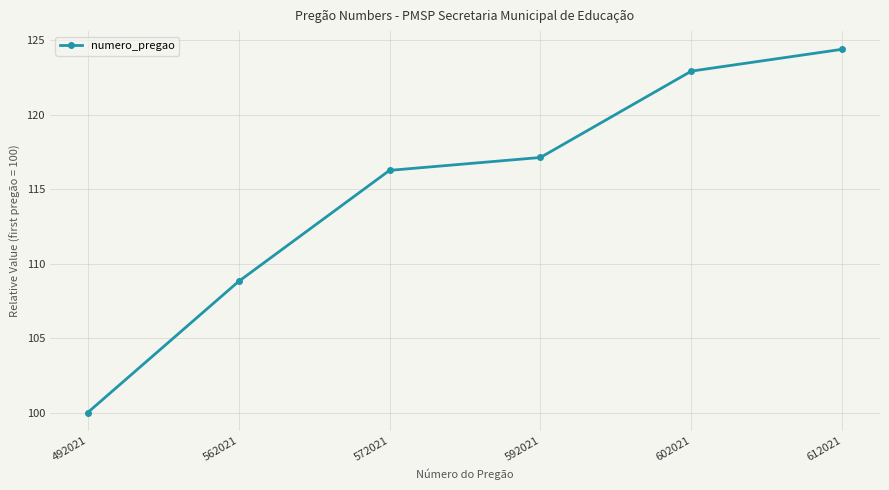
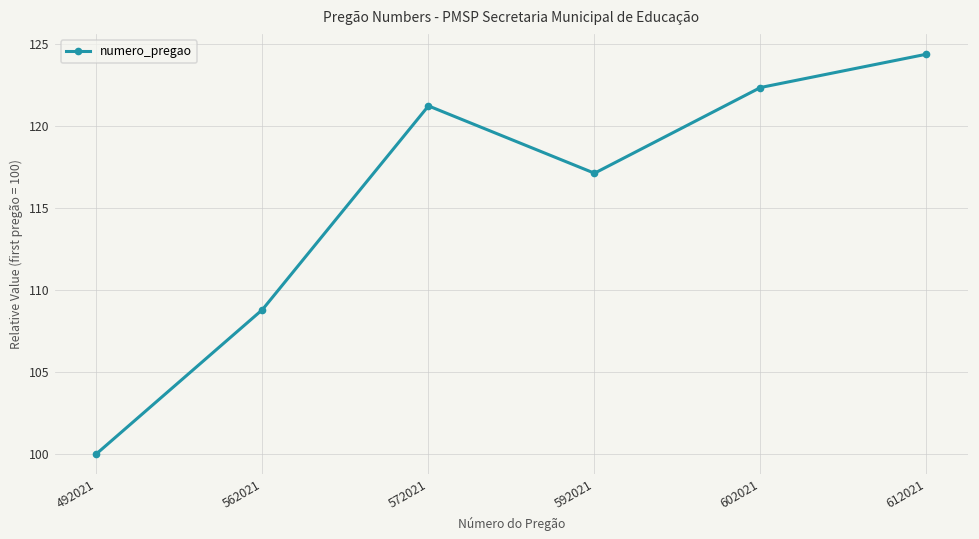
572021: 116.3 -> 121.2
602021: 122.9 -> 122.4
